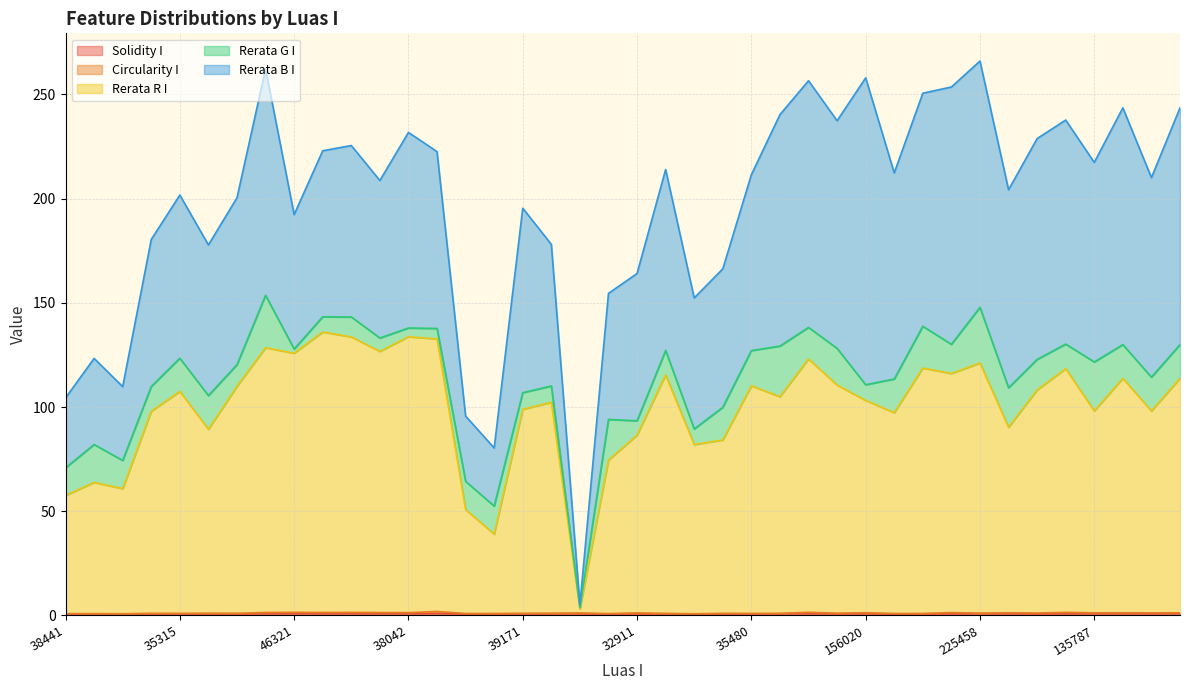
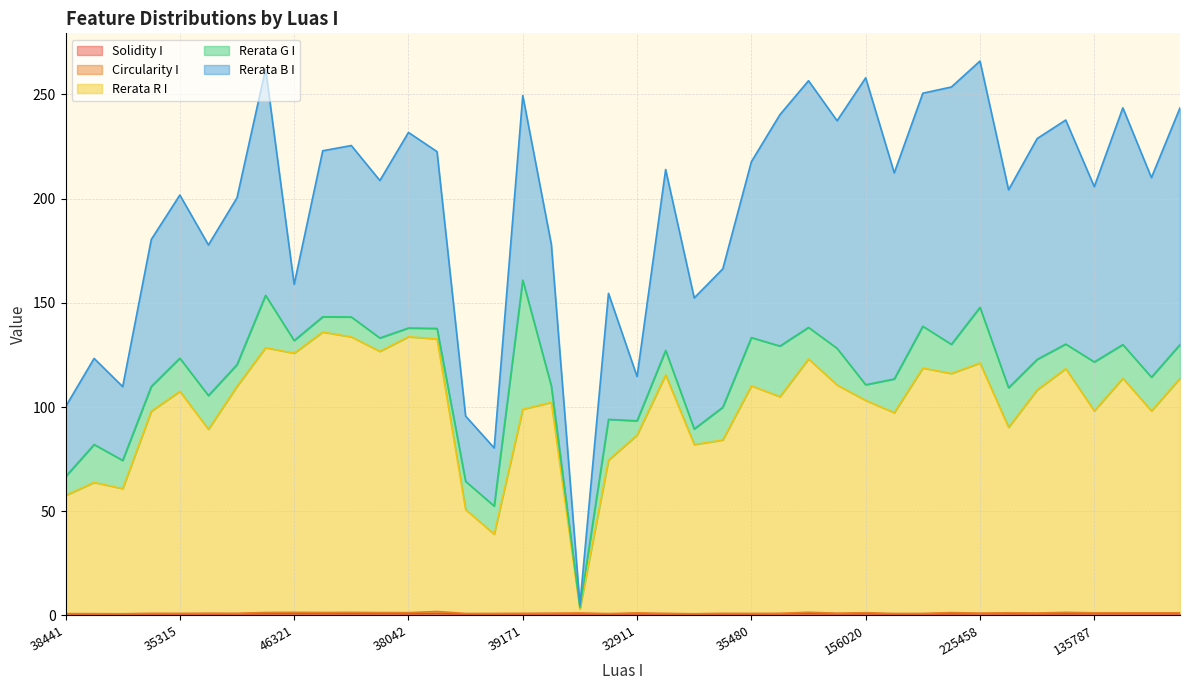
Rerata G I, 38441: 13 -> 9
Rerata G I, 46321: 2 -> 6
Rerata B I, 46321: 64 -> 27
Rerata G I, 39171: 8 -> 62
Rerata B I, 32911: 71 -> 21
Rerata G I, 35480: 17 -> 23
Rerata B I, 135787: 96 -> 84
